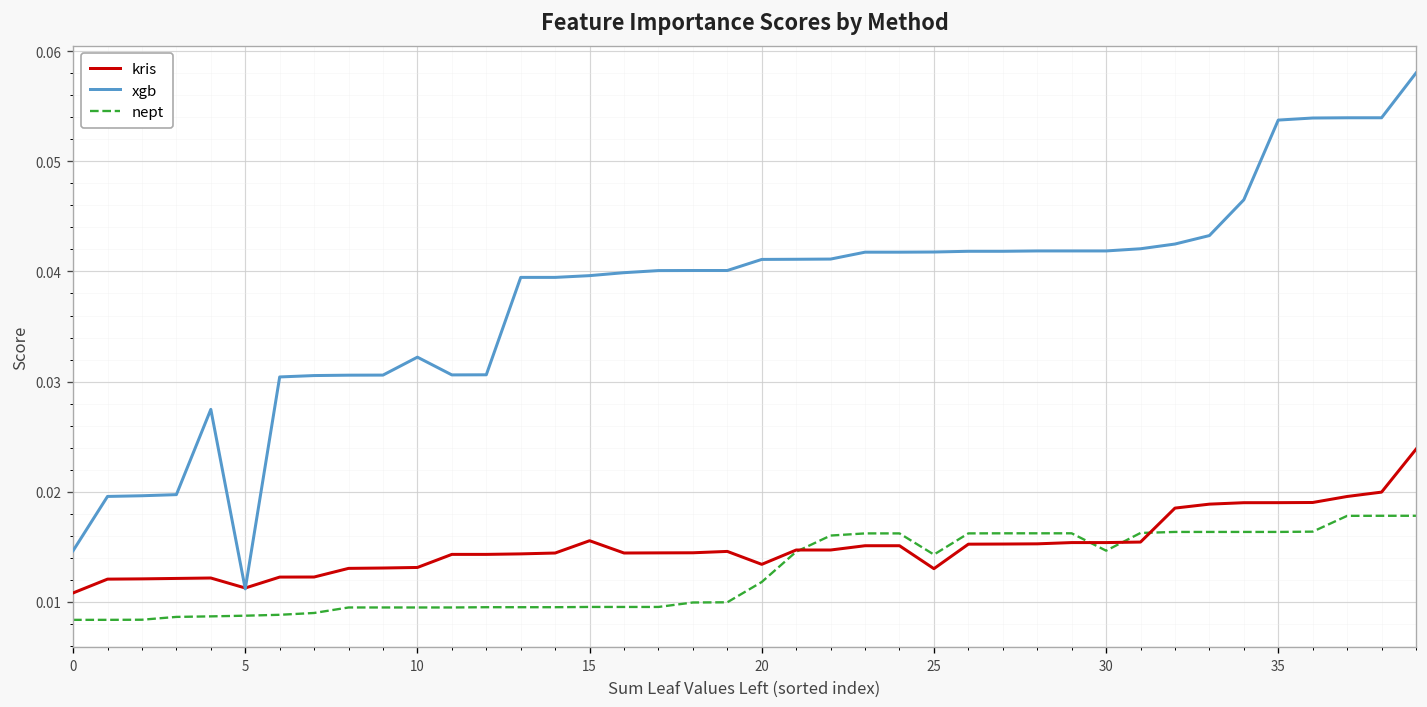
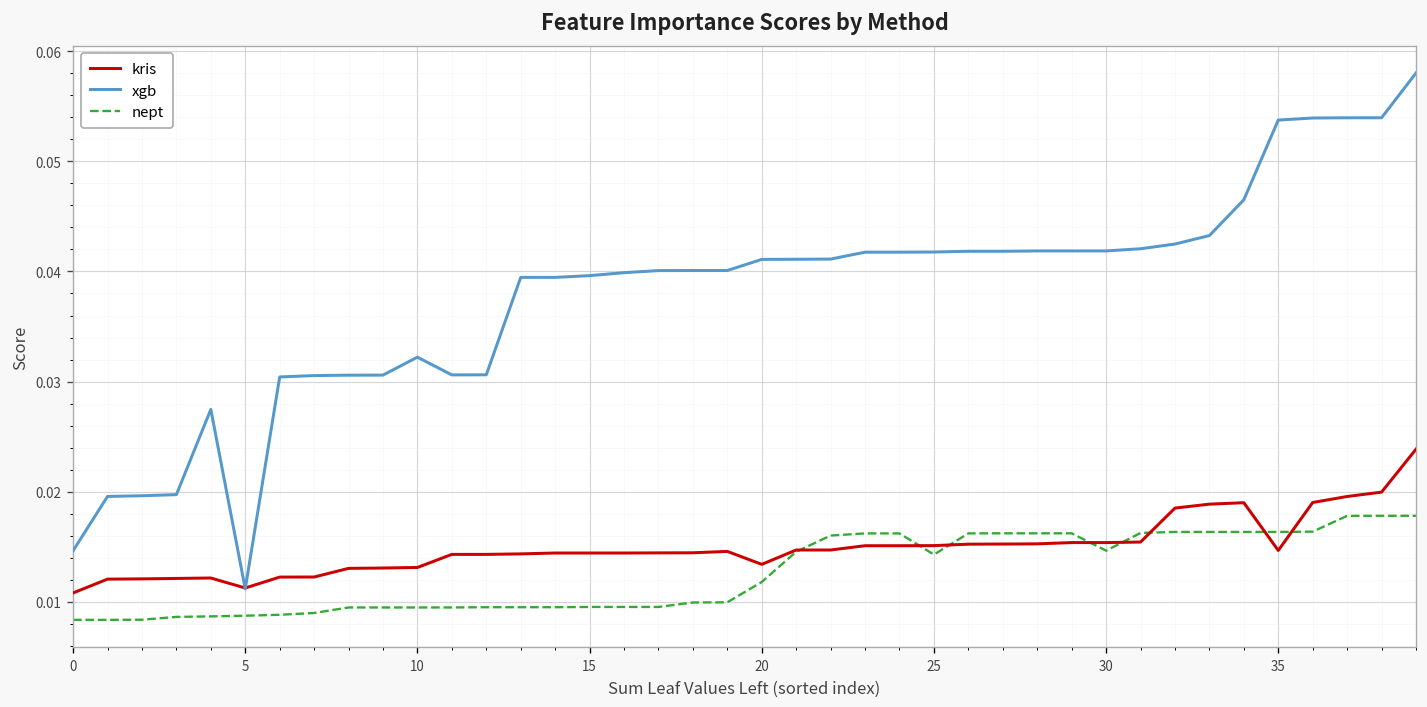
kris, 15: 0.016 -> 0.014
kris, 25: 0.013 -> 0.015
kris, 35: 0.019 -> 0.015
